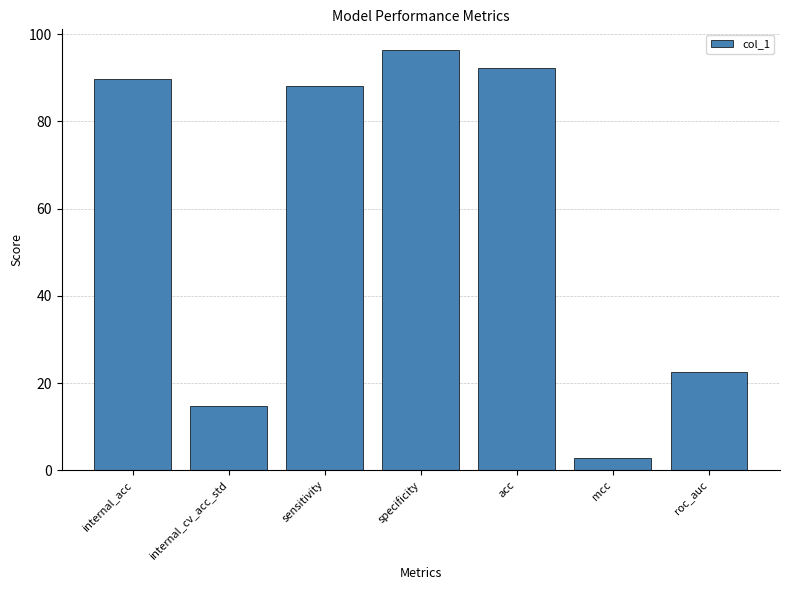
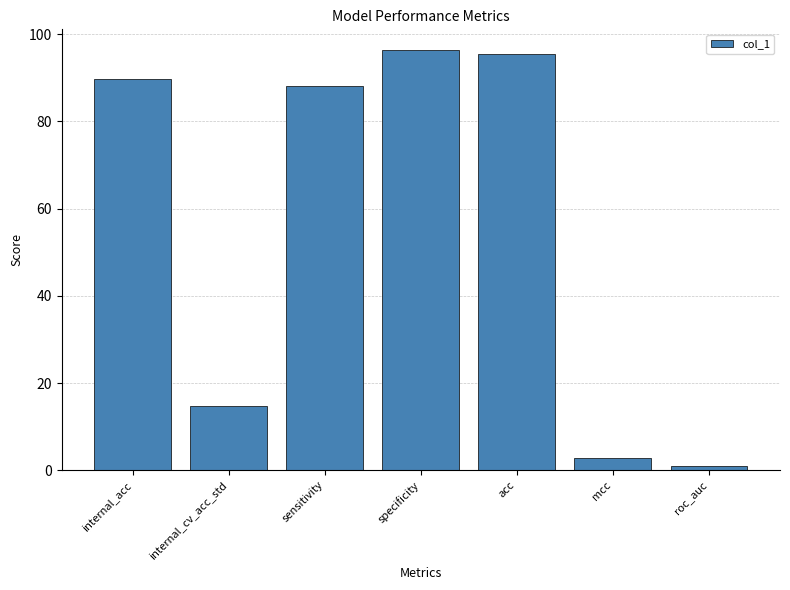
acc: 92 -> 95
roc_auc: 22 -> 1
